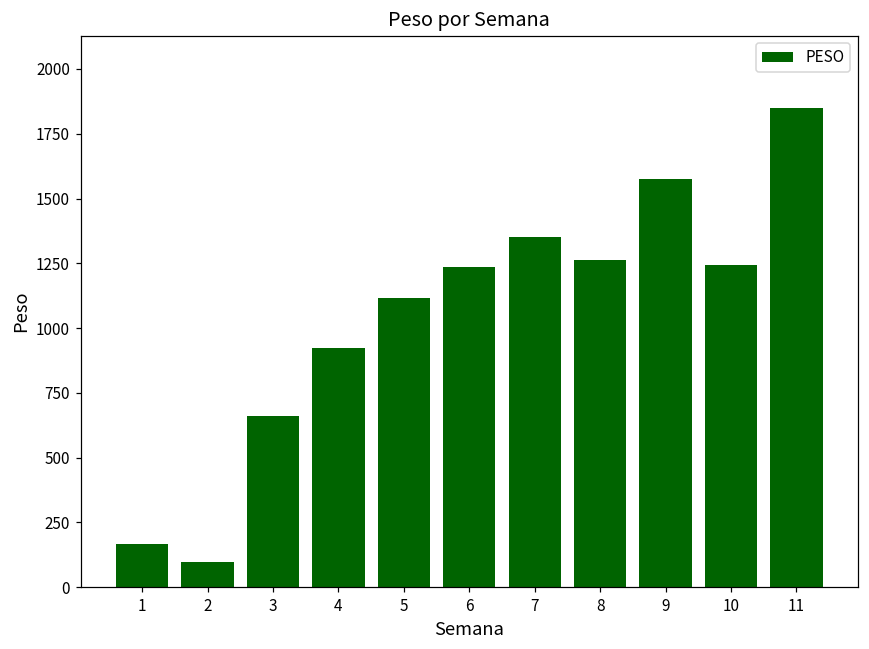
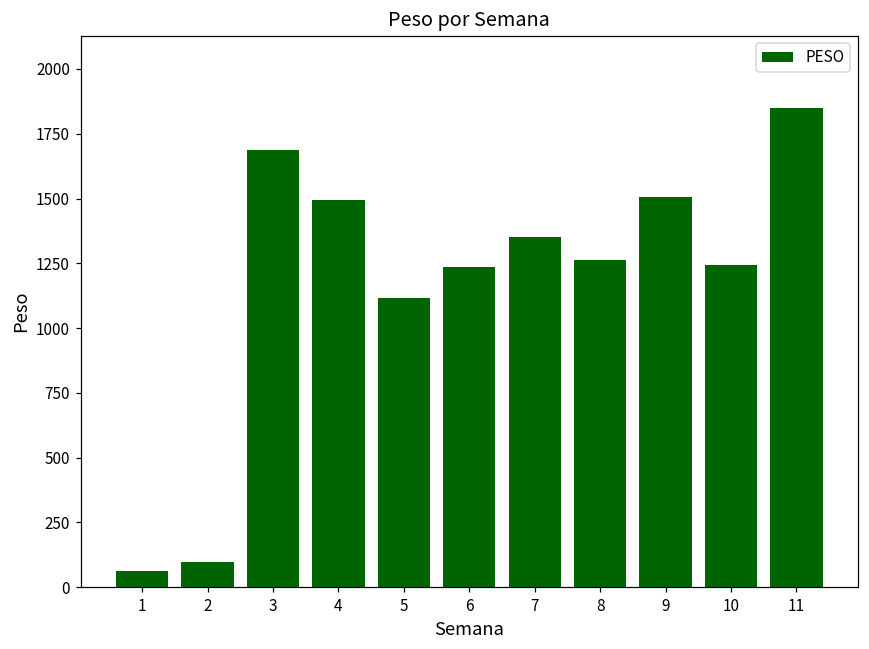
1: 170 -> 60
3: 660 -> 1690
4: 920 -> 1490
9: 1580 -> 1510
